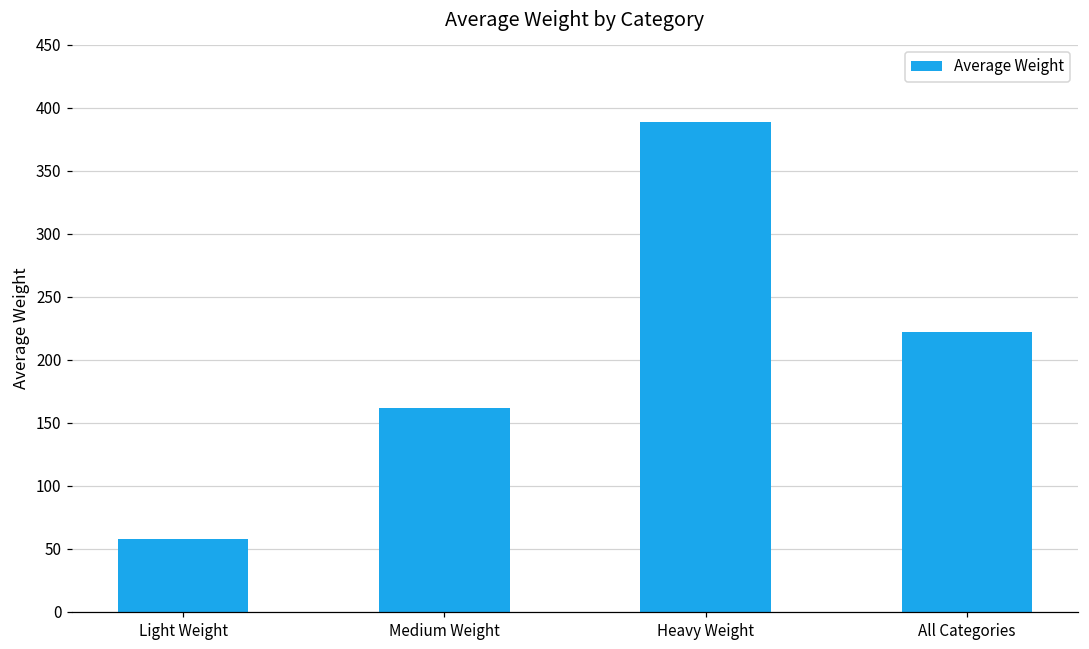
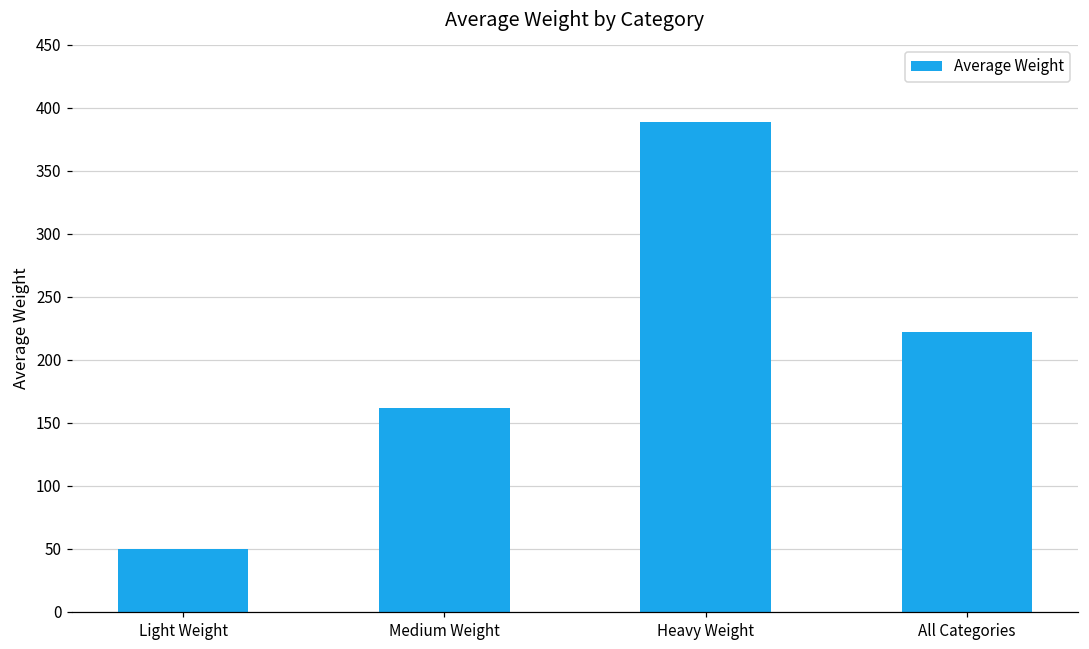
Light Weight: 58 -> 50
